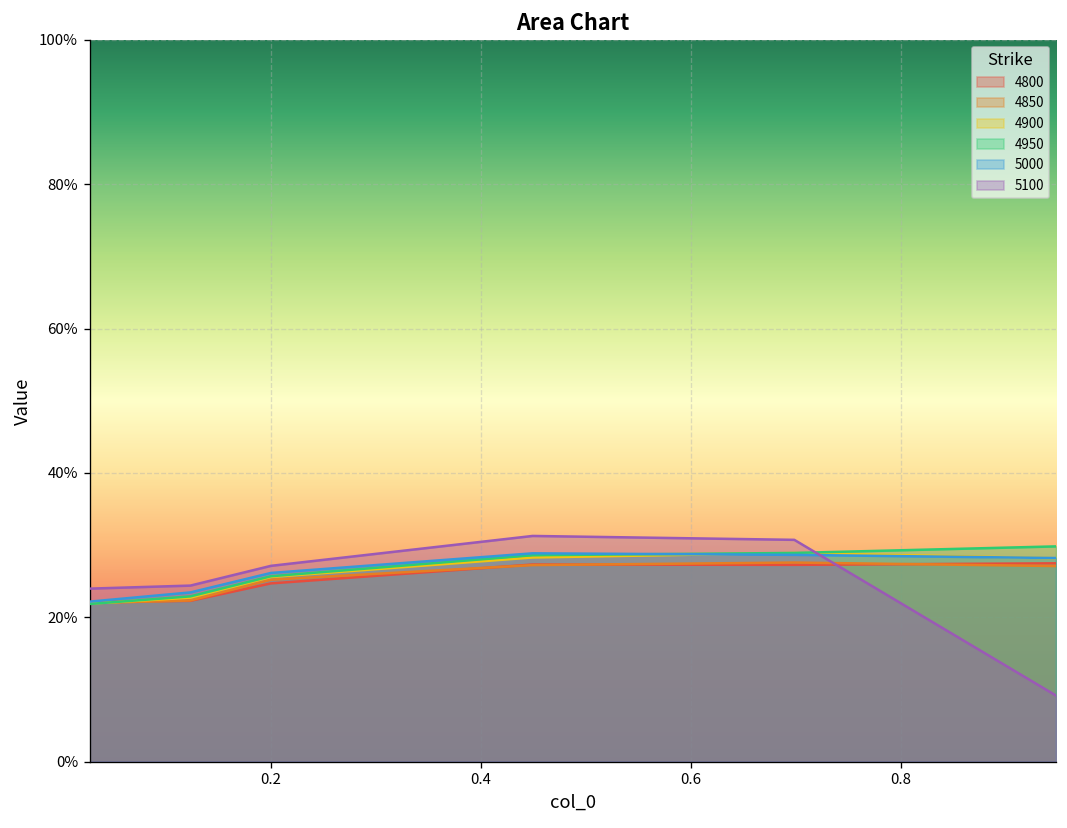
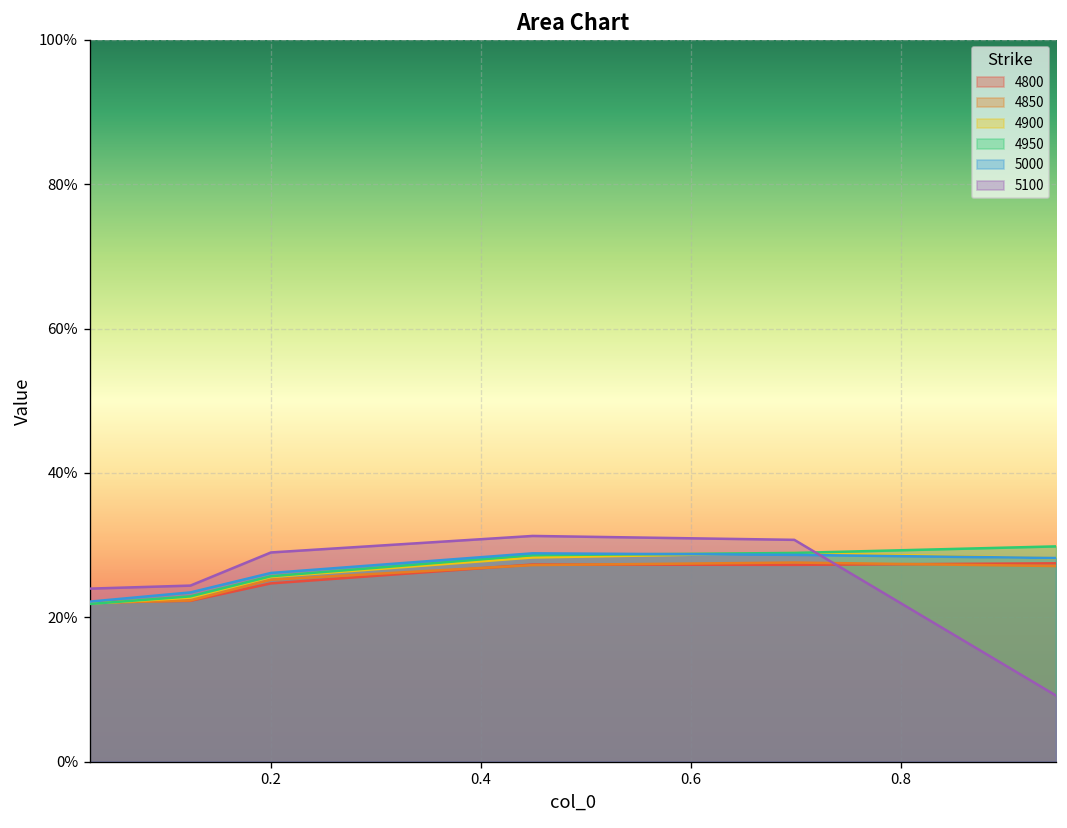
5100, 0.2: 27% -> 29%
